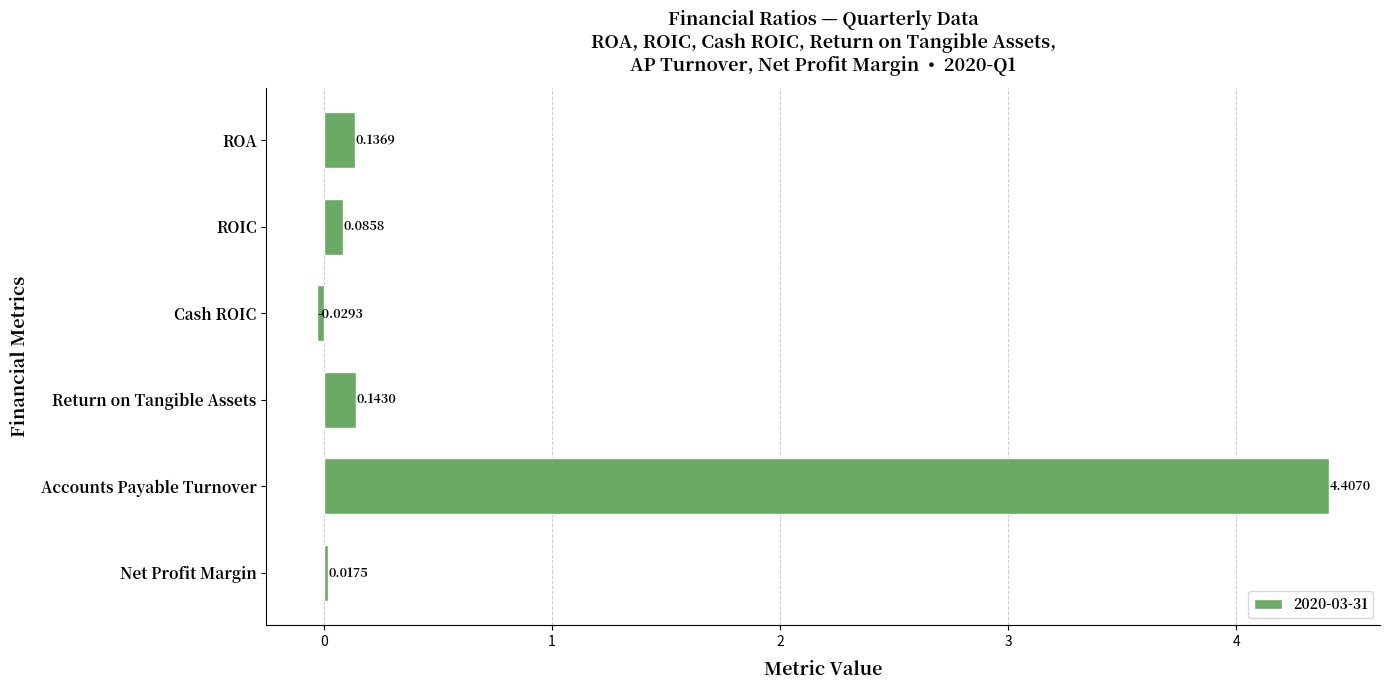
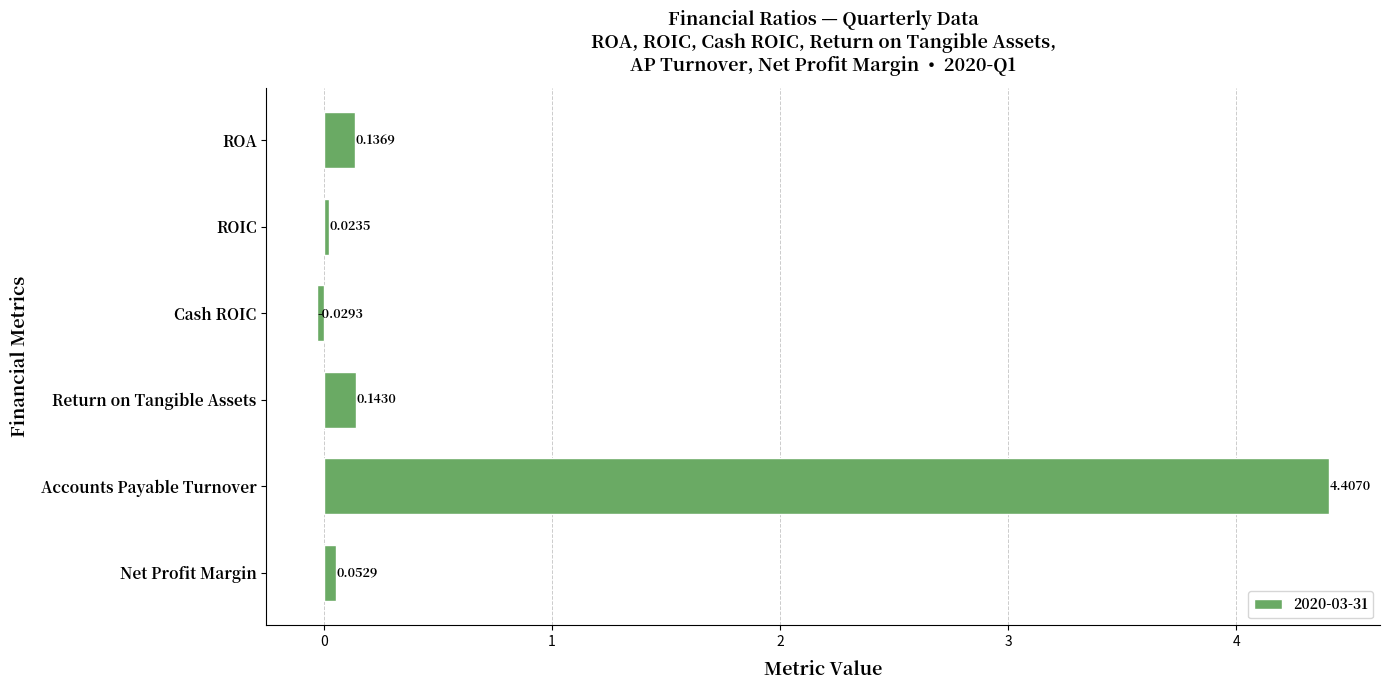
ROIC: 0.0858 -> 0.0235
Net Profit Margin: 0.0175 -> 0.0529
